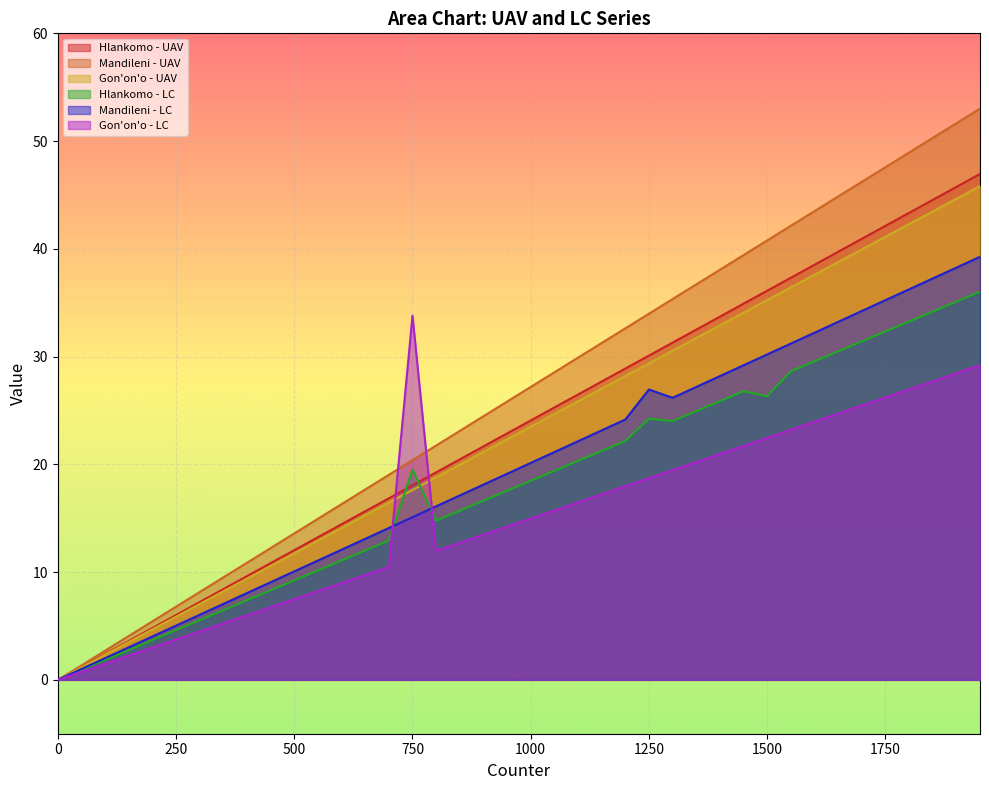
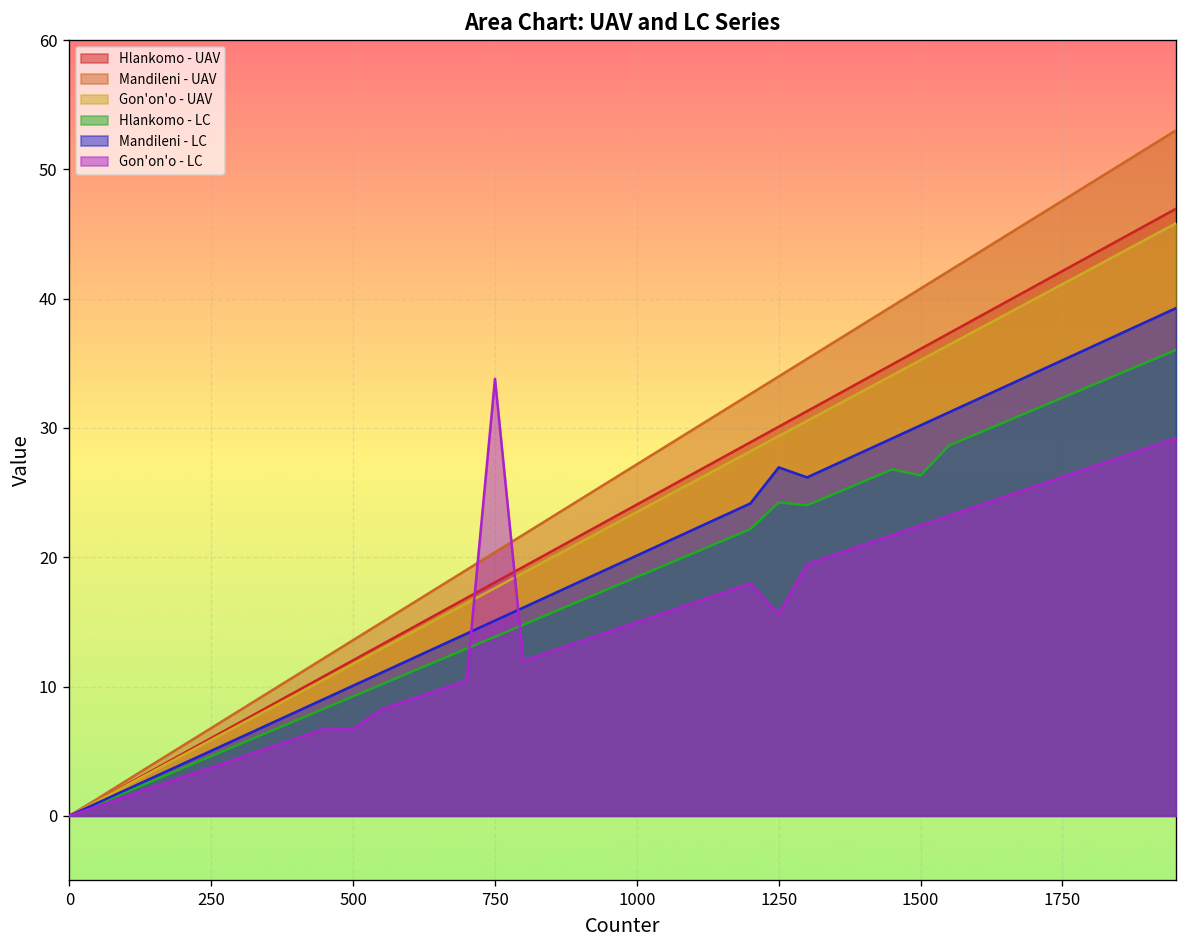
Gon'on'o - LC, 500: 7.5 -> 6.7
Hlankomo - LC, 750: 19.5 -> 13.9
Gon'on'o - LC, 1250: 18.7 -> 15.6
